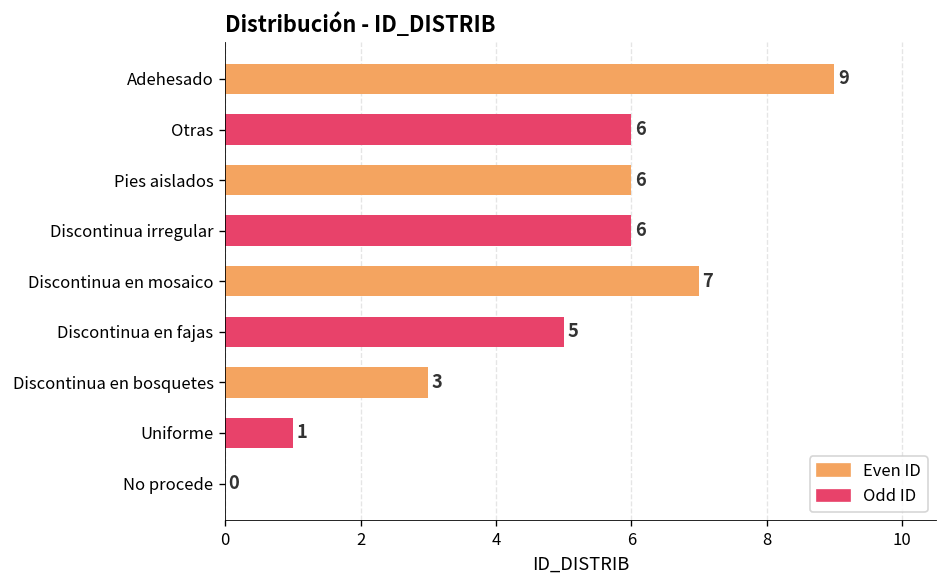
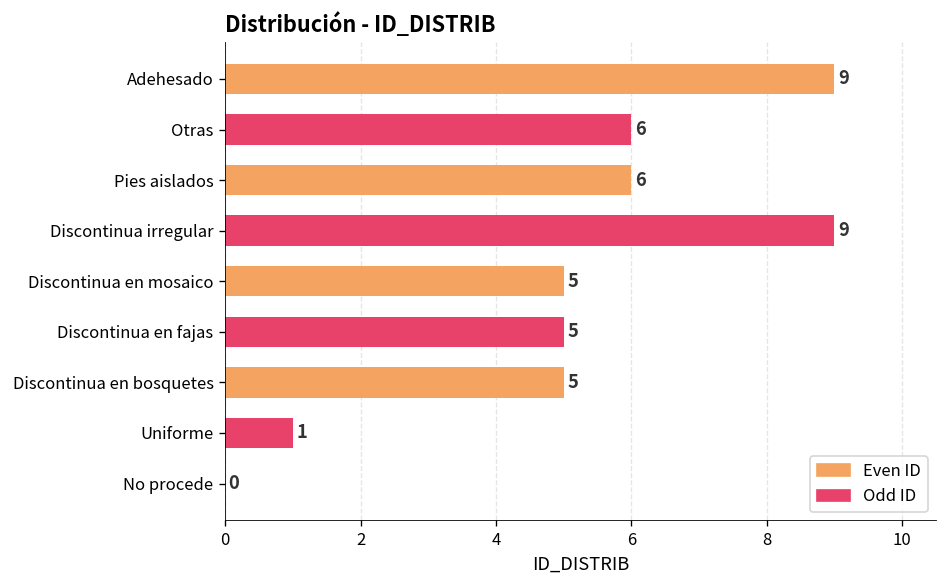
Odd ID, Discontinua irregular: 6 -> 9
Even ID, Discontinua en mosaico: 7 -> 5
Even ID, Discontinua en bosquetes: 3 -> 5
